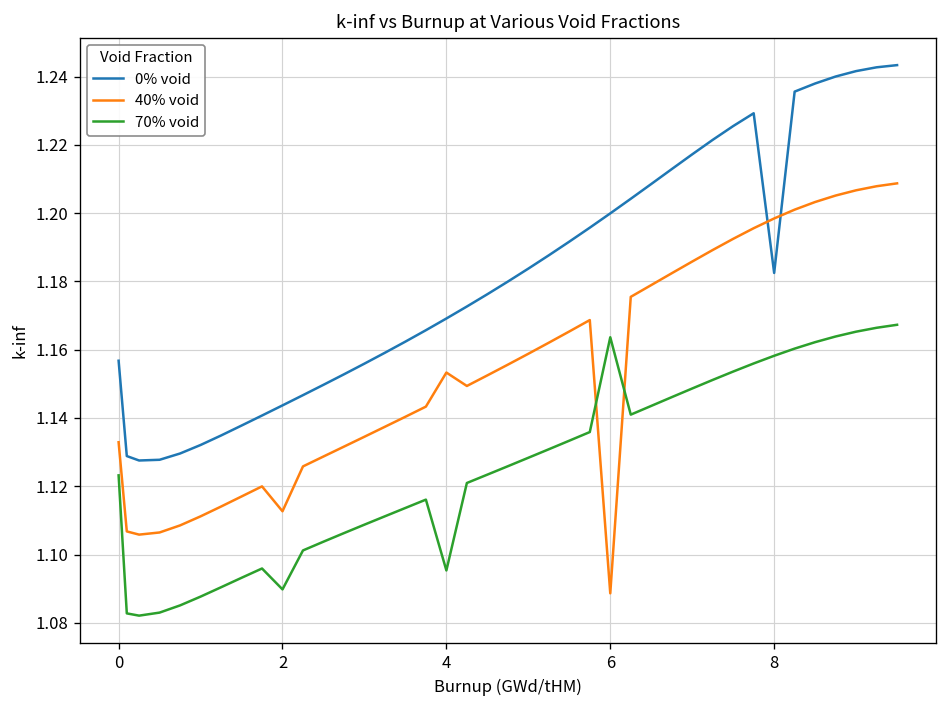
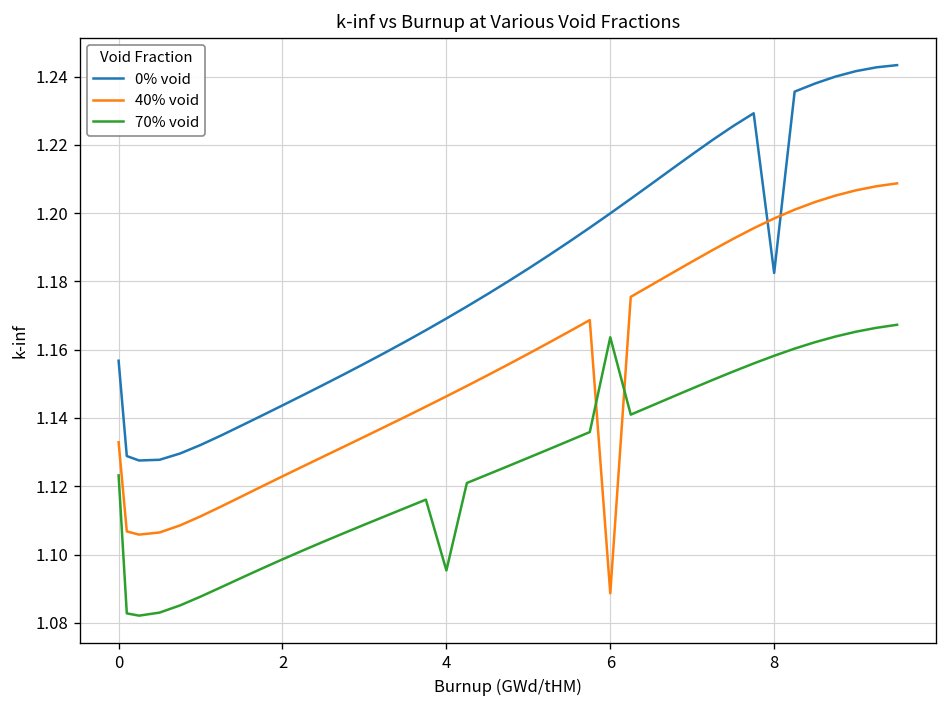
40% void, 2: 1.113 -> 1.123
70% void, 2: 1.090 -> 1.099
40% void, 4: 1.153 -> 1.146
